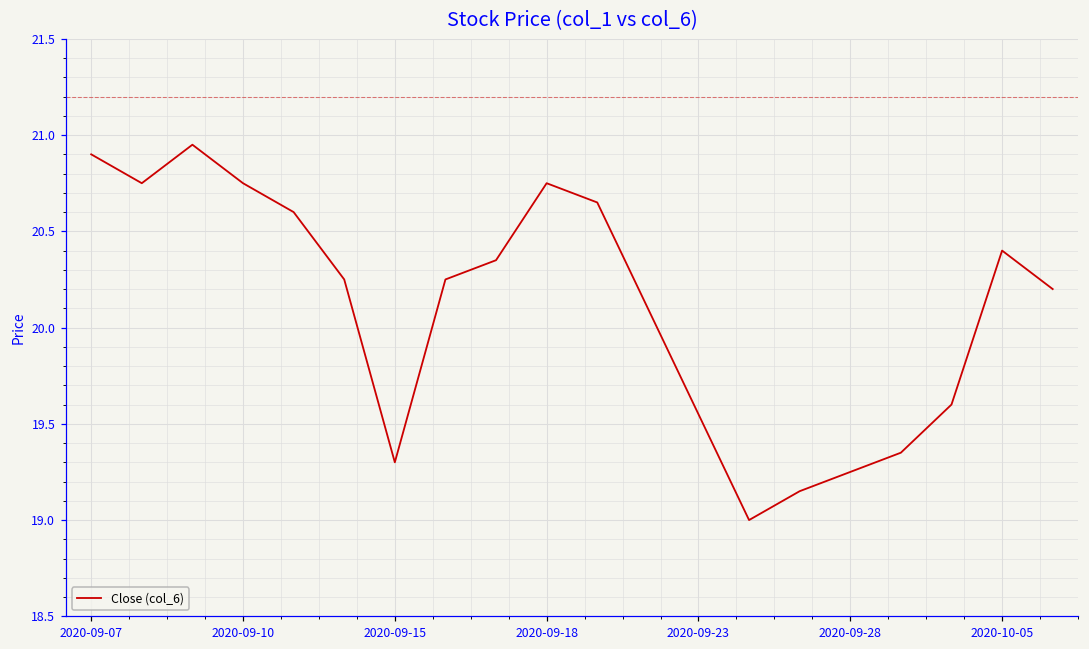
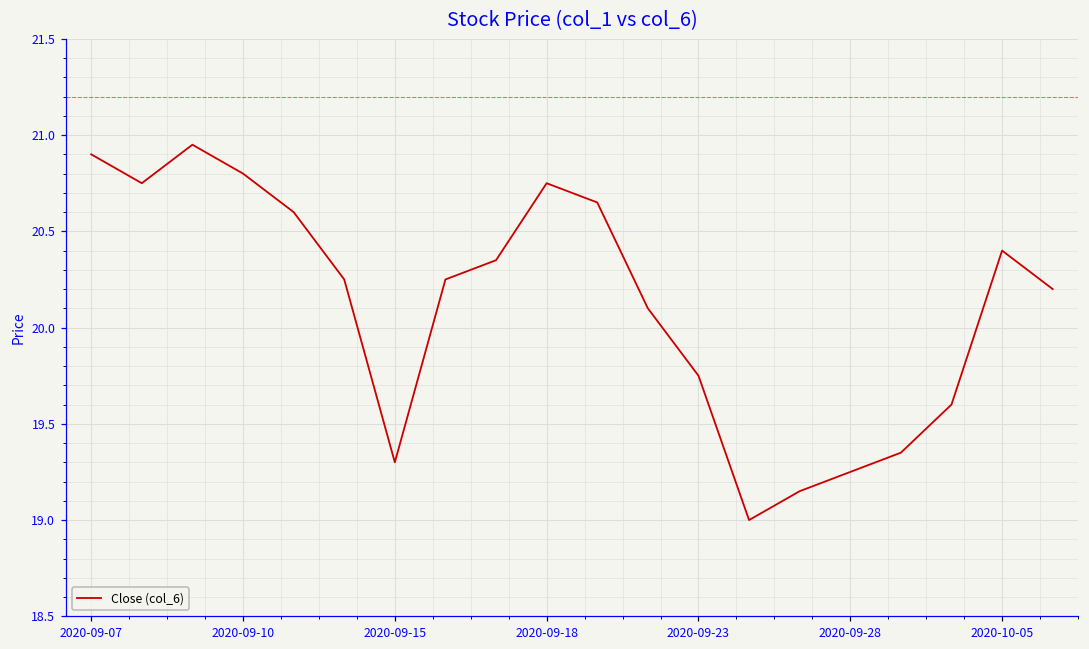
2020-09-10: 20.75 -> 20.80
2020-09-23: 19.55 -> 19.75
